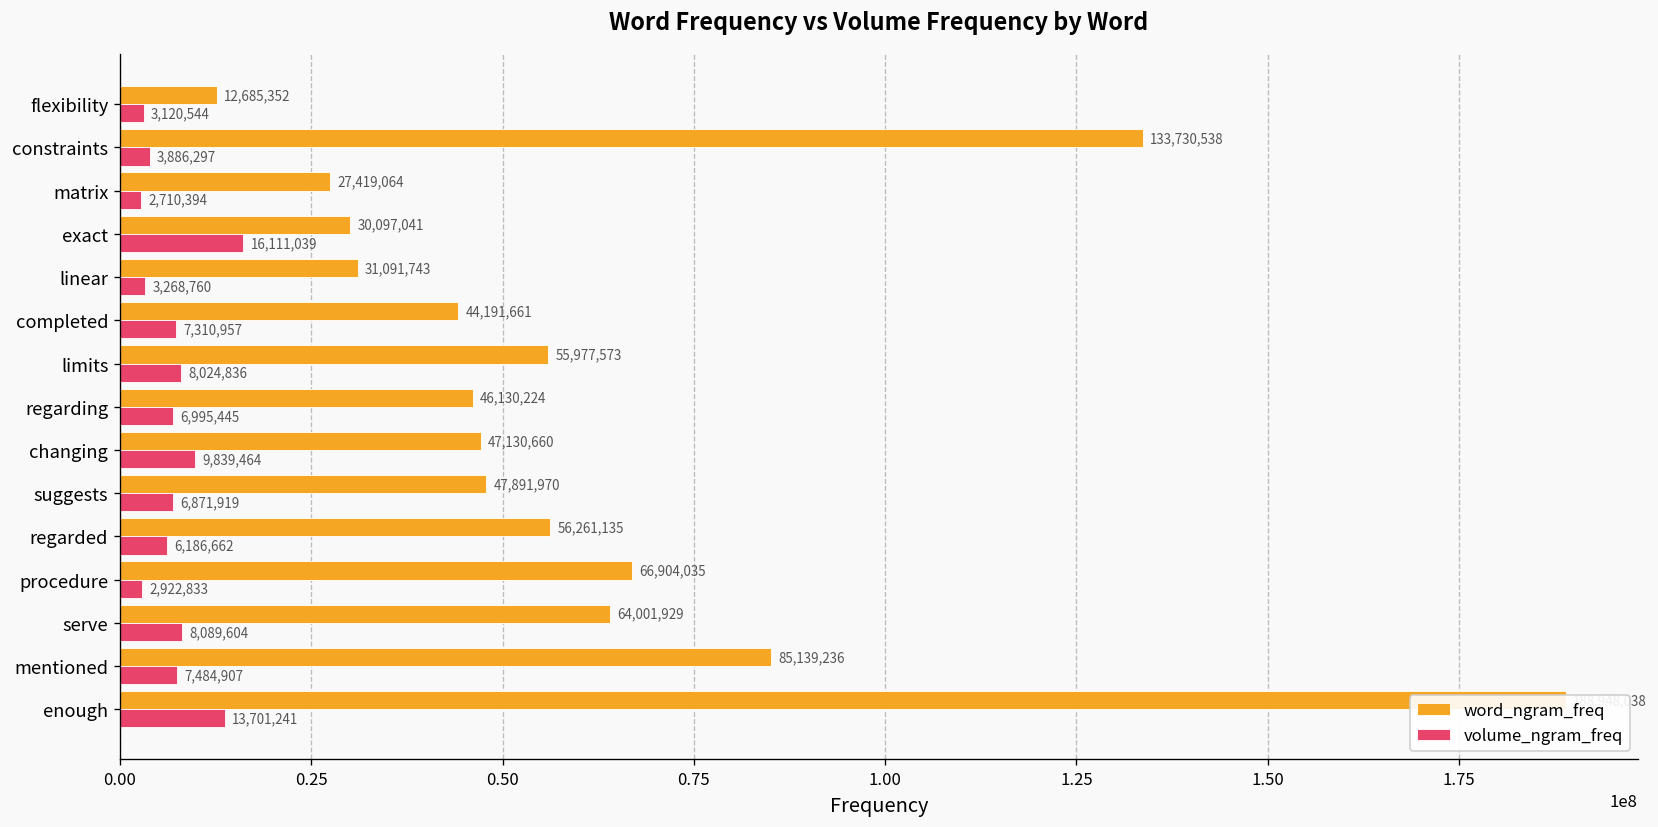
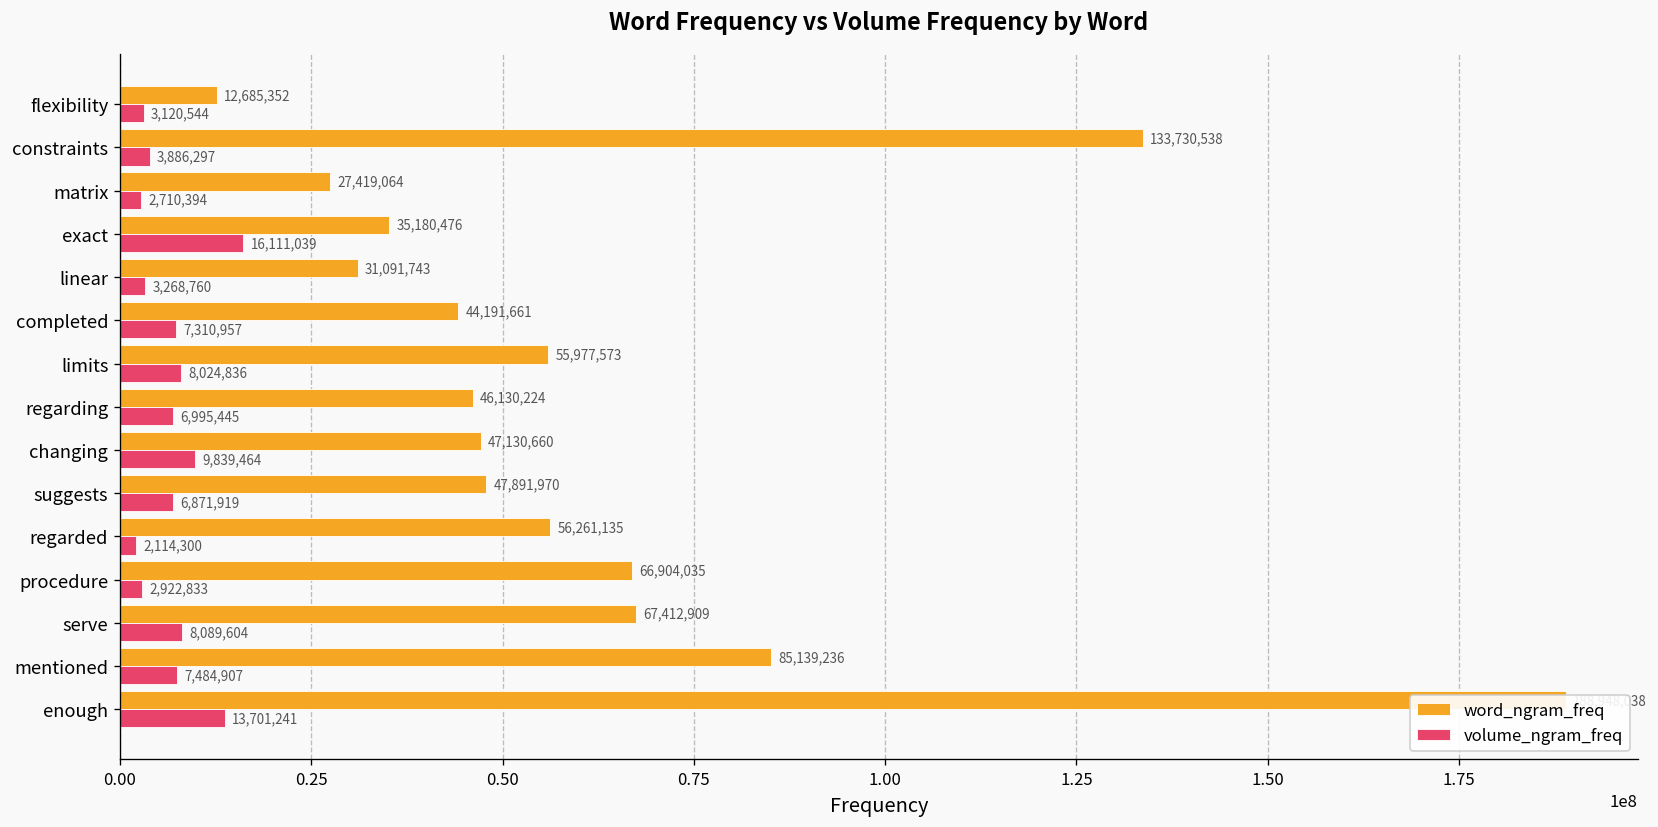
word_ngram_freq, exact: 30,097,041 -> 35,180,476
volume_ngram_freq, regarded: 6,186,662 -> 2,114,300
word_ngram_freq, serve: 64,001,929 -> 67,412,909
